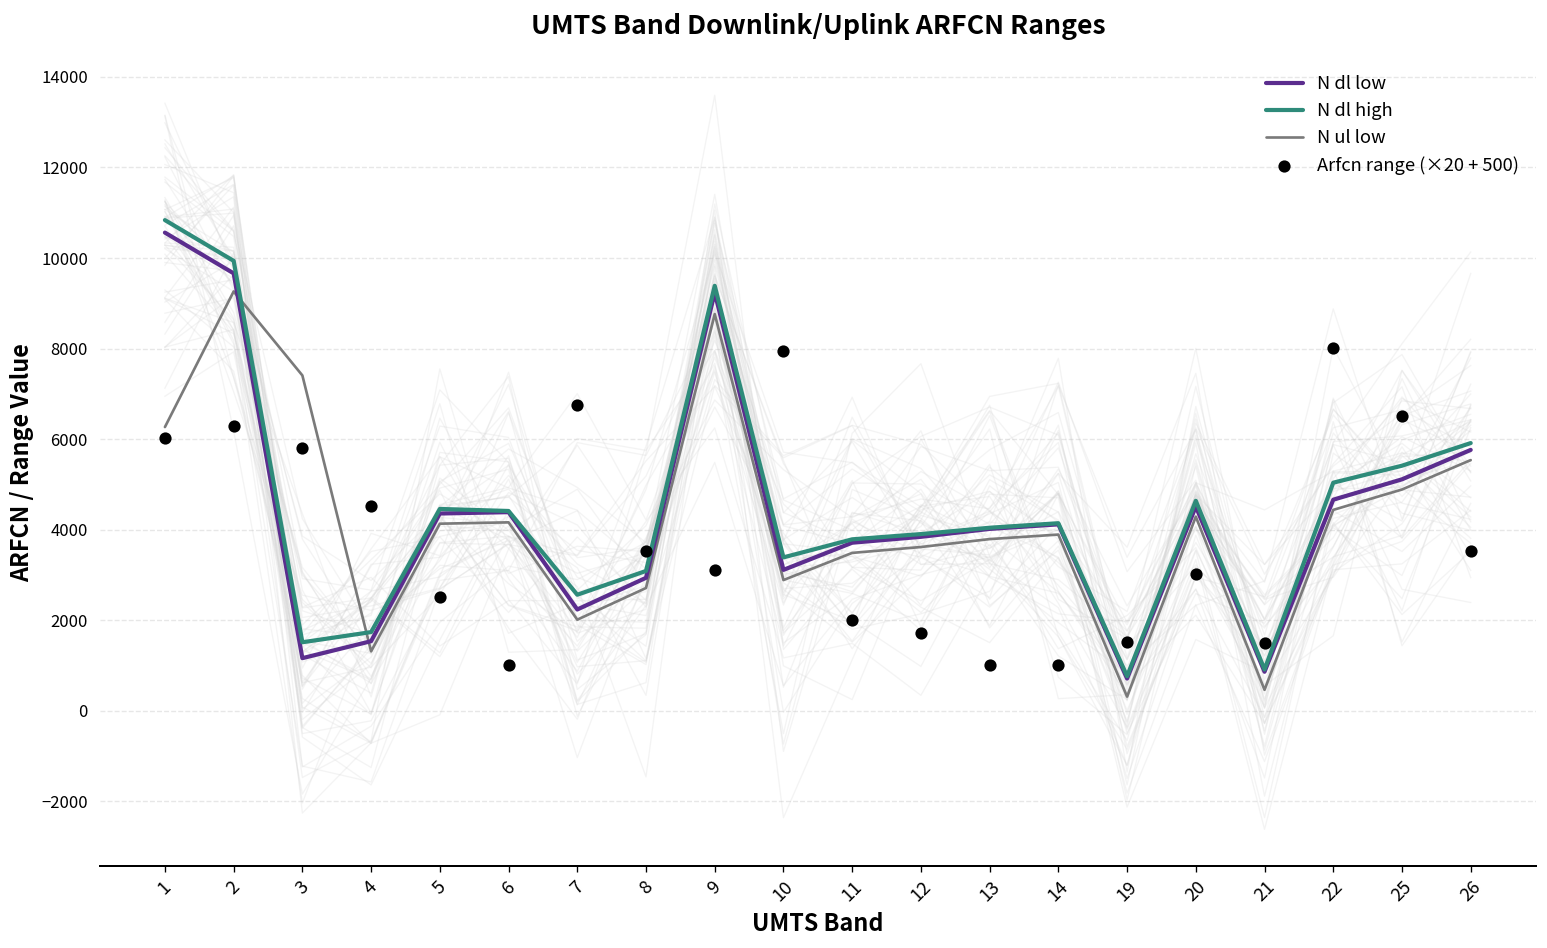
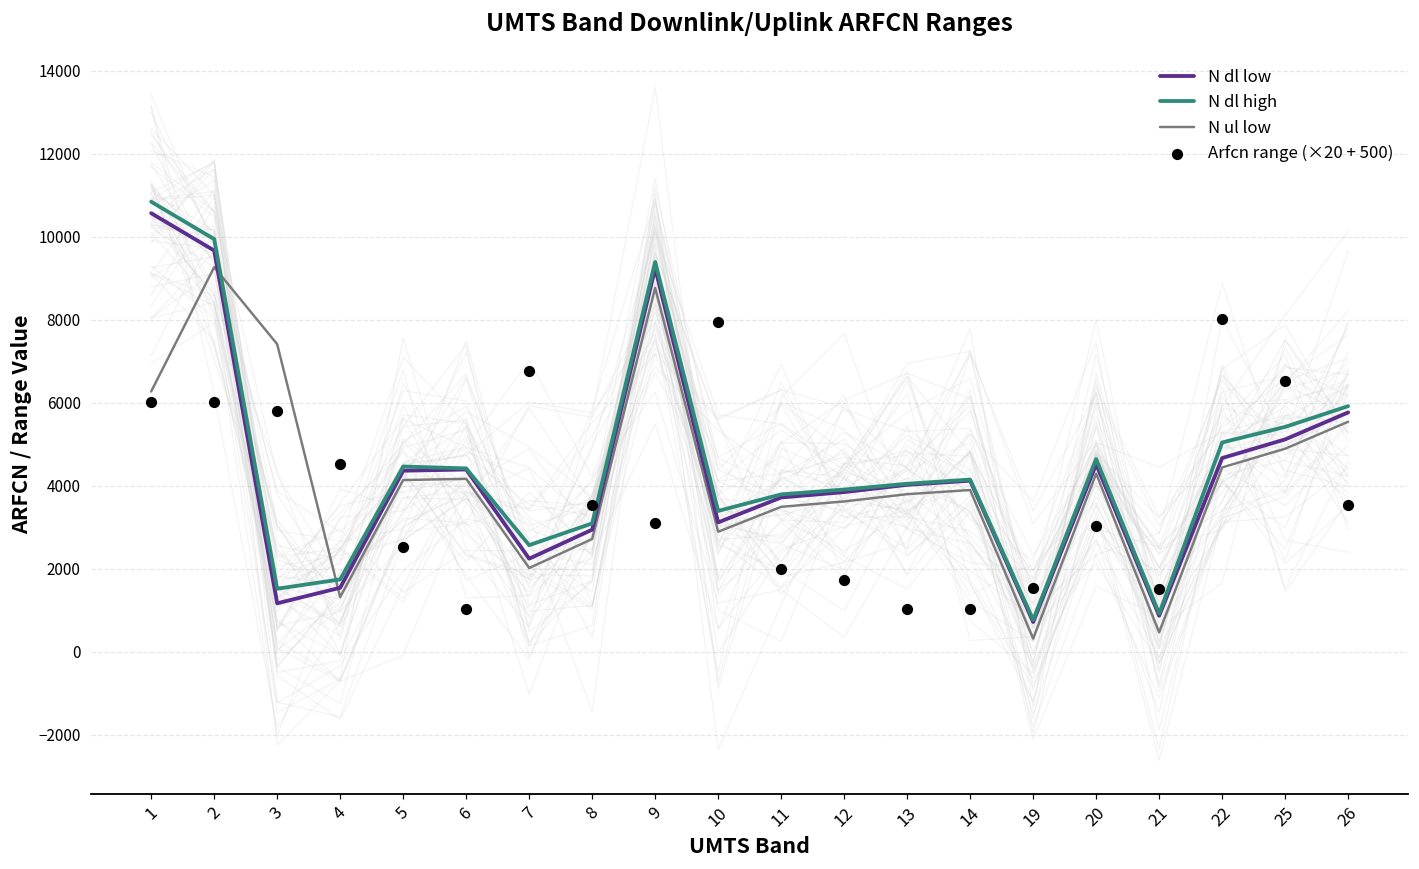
Arfcn range (×20 + 500), 2: 6300 -> 6000
